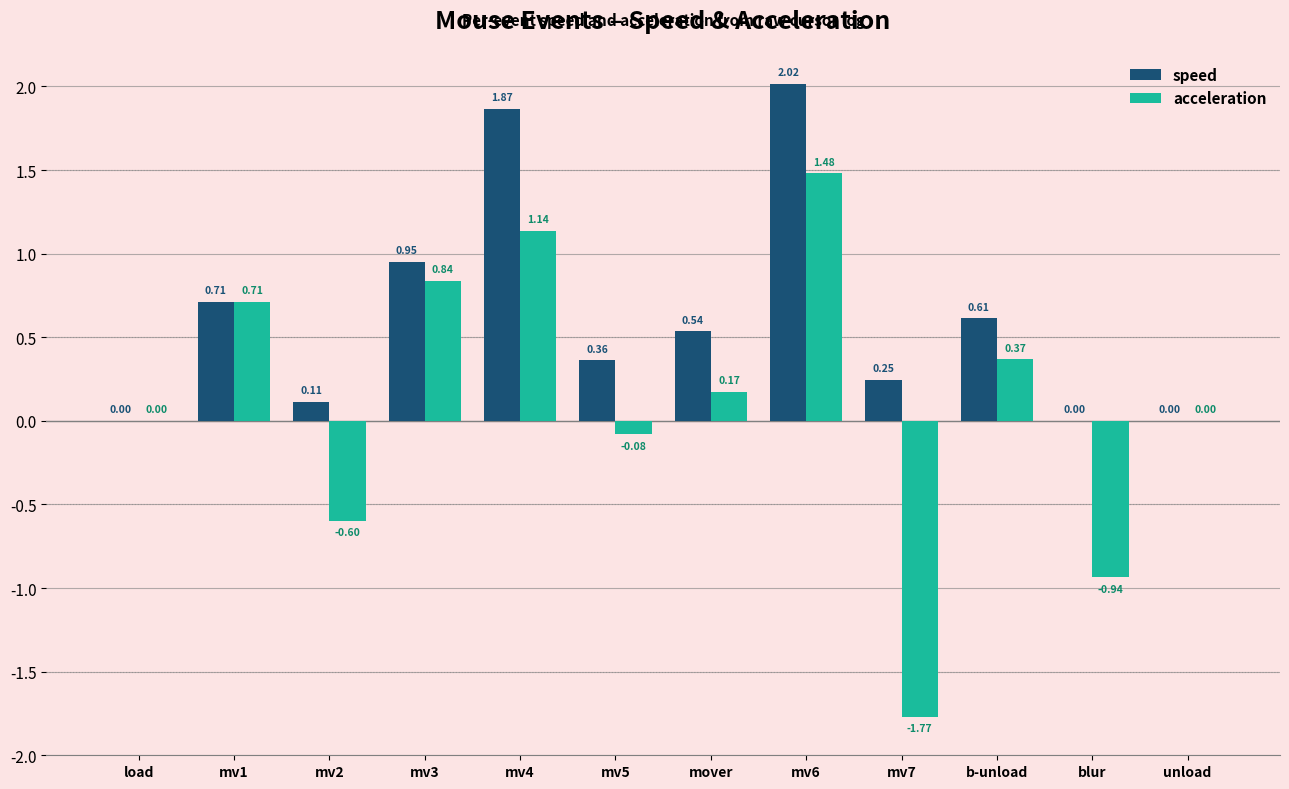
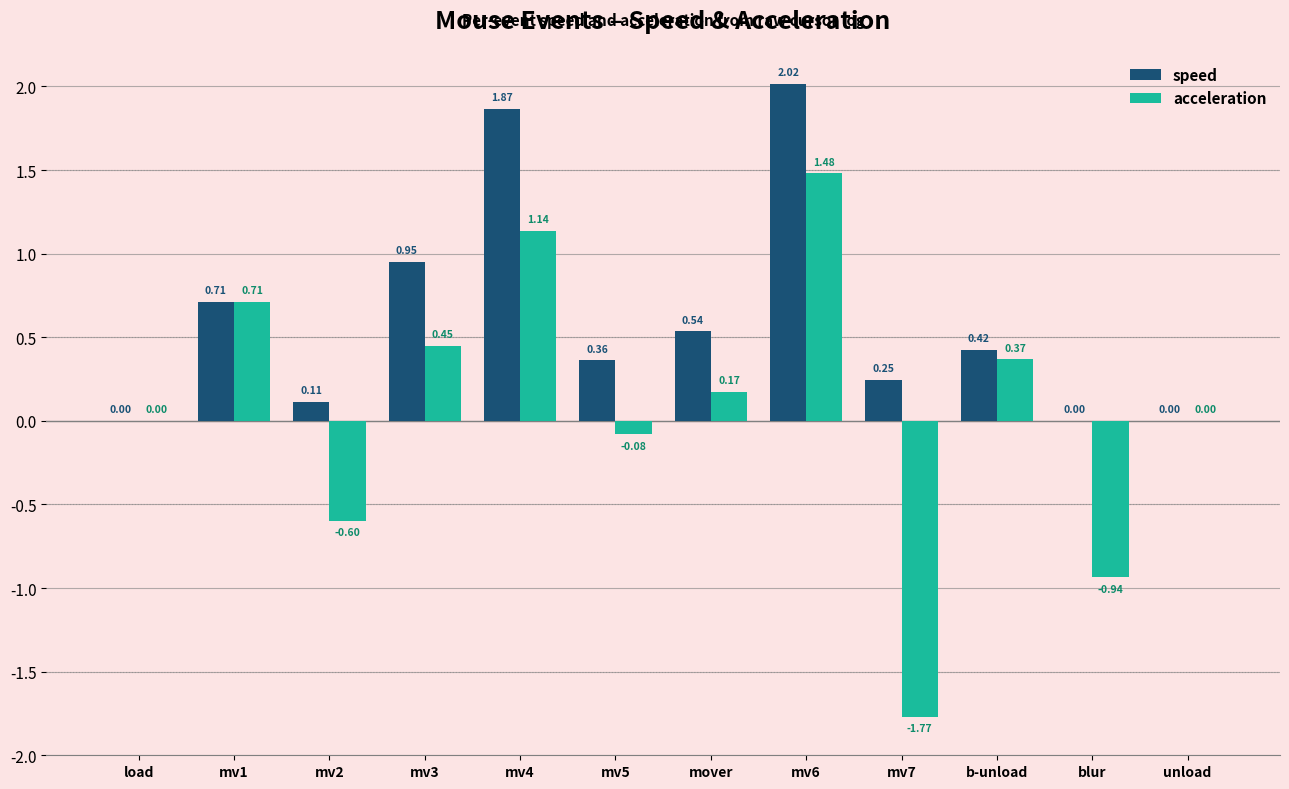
acceleration, mv3: 0.84 -> 0.45
speed, b-unload: 0.61 -> 0.42
